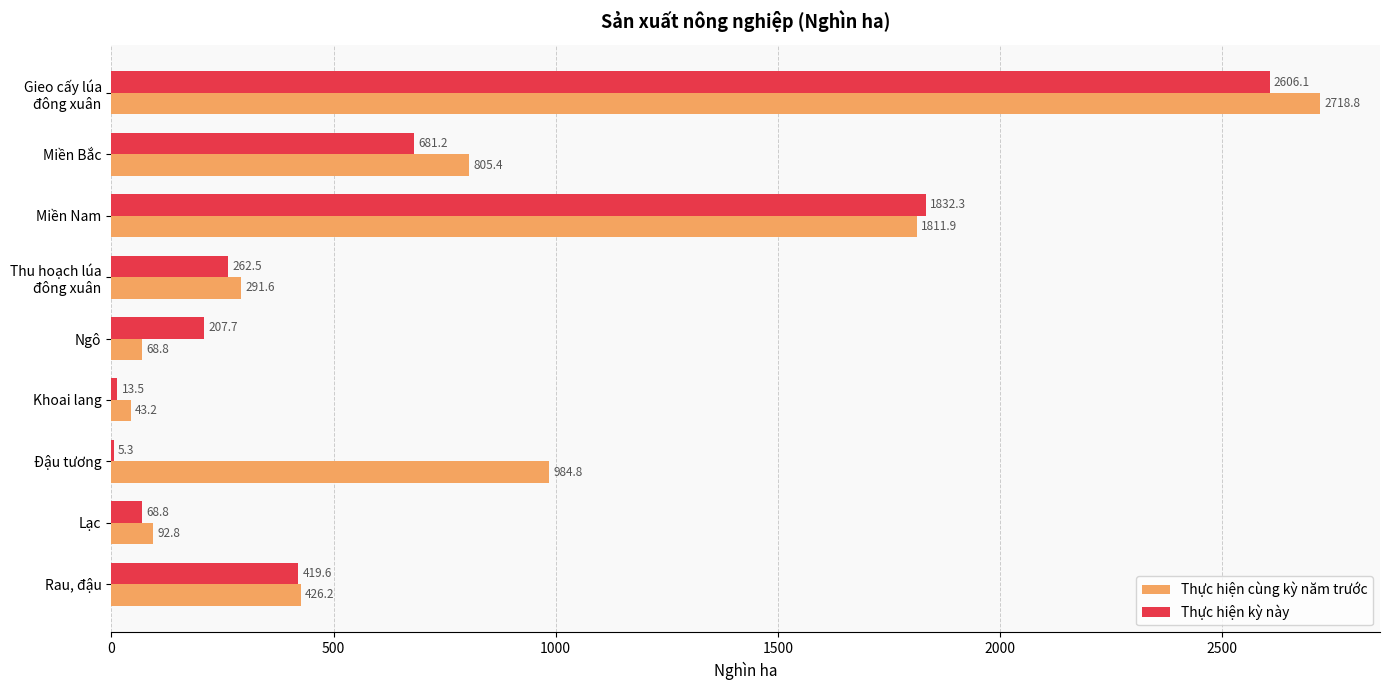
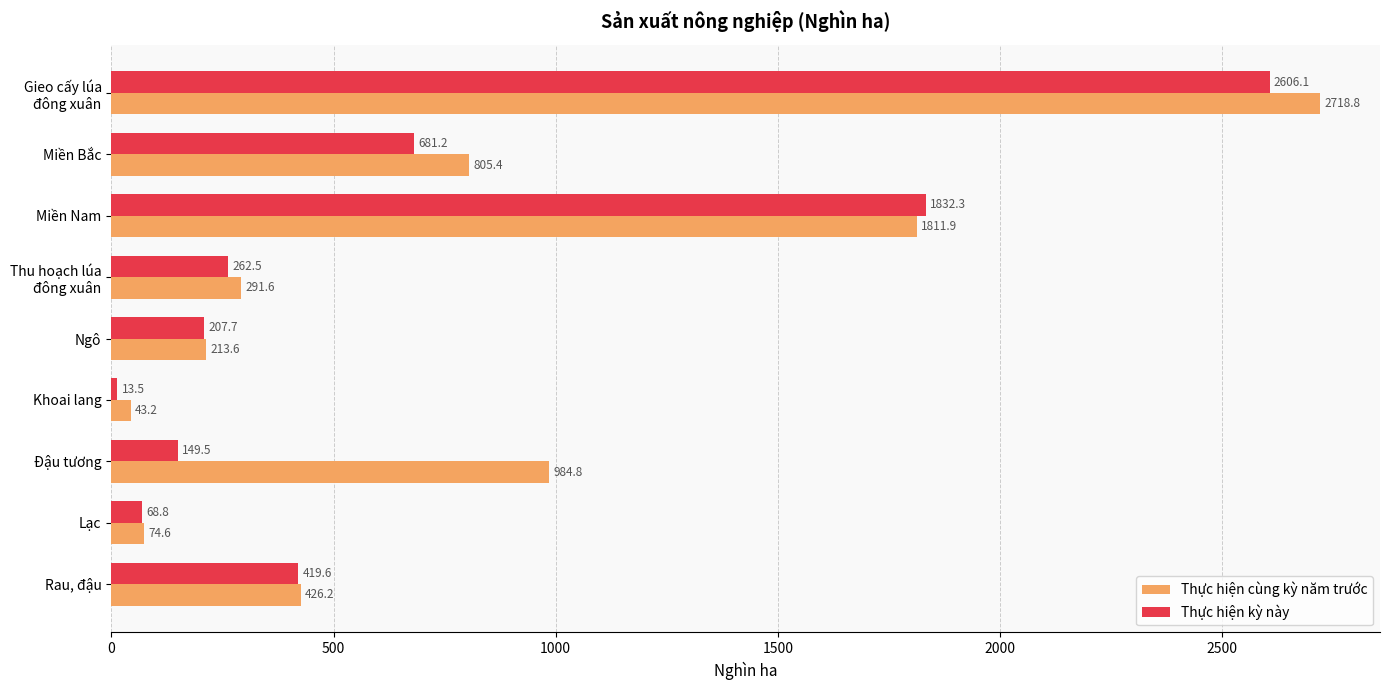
Thực hiện cùng kỳ năm trước, Ngô: 68.8 -> 213.6
Thực hiện kỳ này, Đậu tương: 5.3 -> 149.5
Thực hiện cùng kỳ năm trước, Lạc: 92.8 -> 74.6
